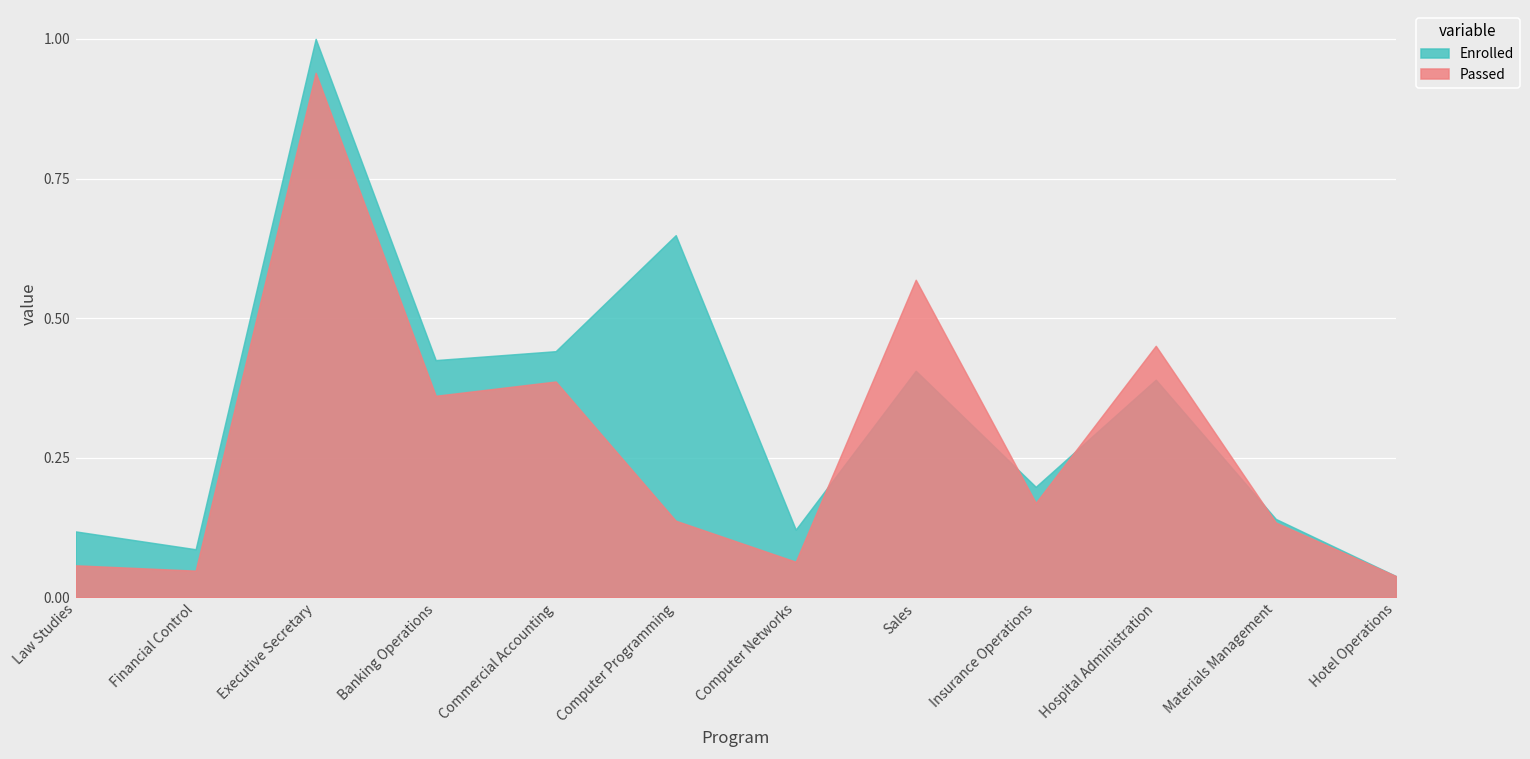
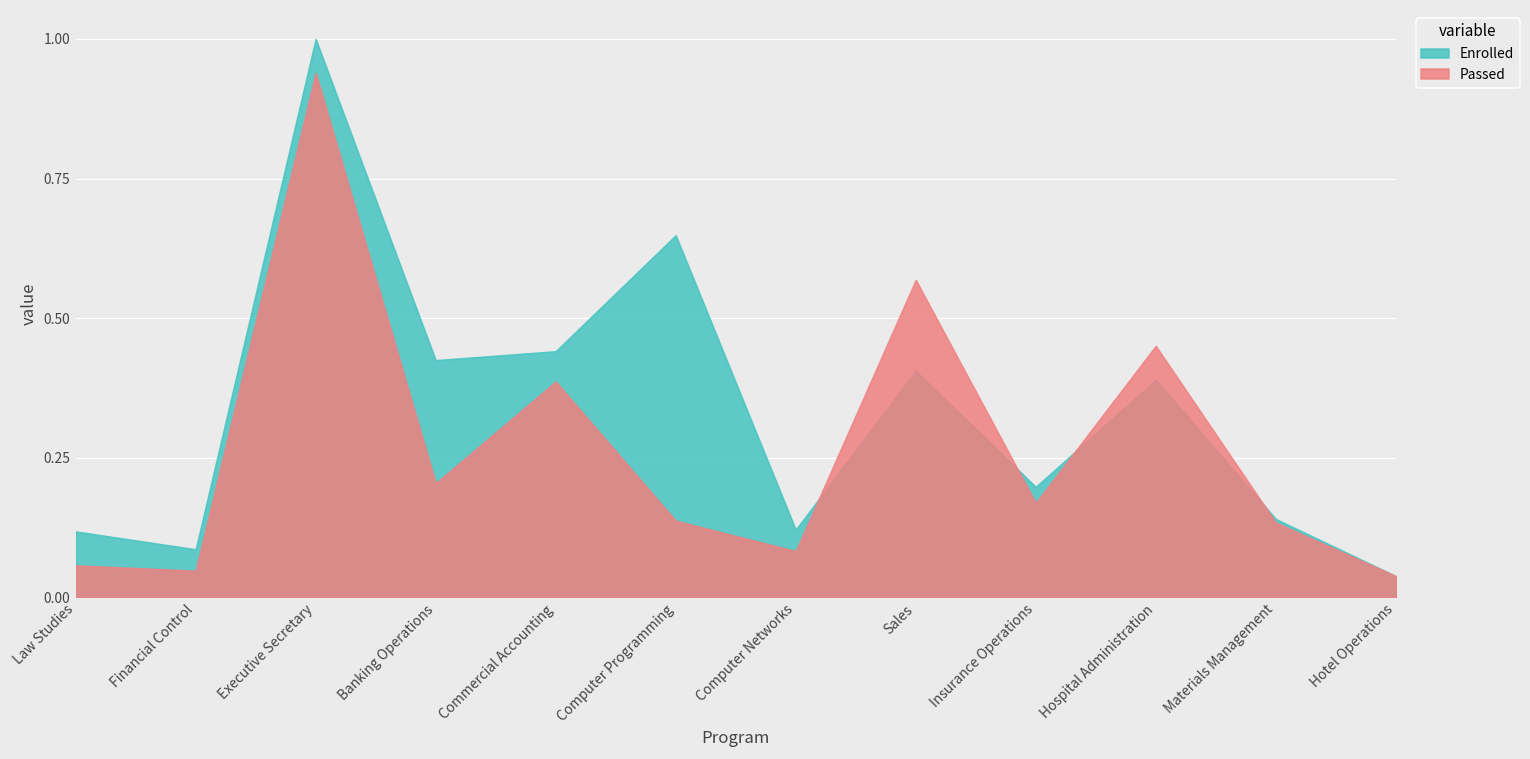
Passed, Banking Operations: 0.36 -> 0.20
Passed, Computer Networks: 0.06 -> 0.08
